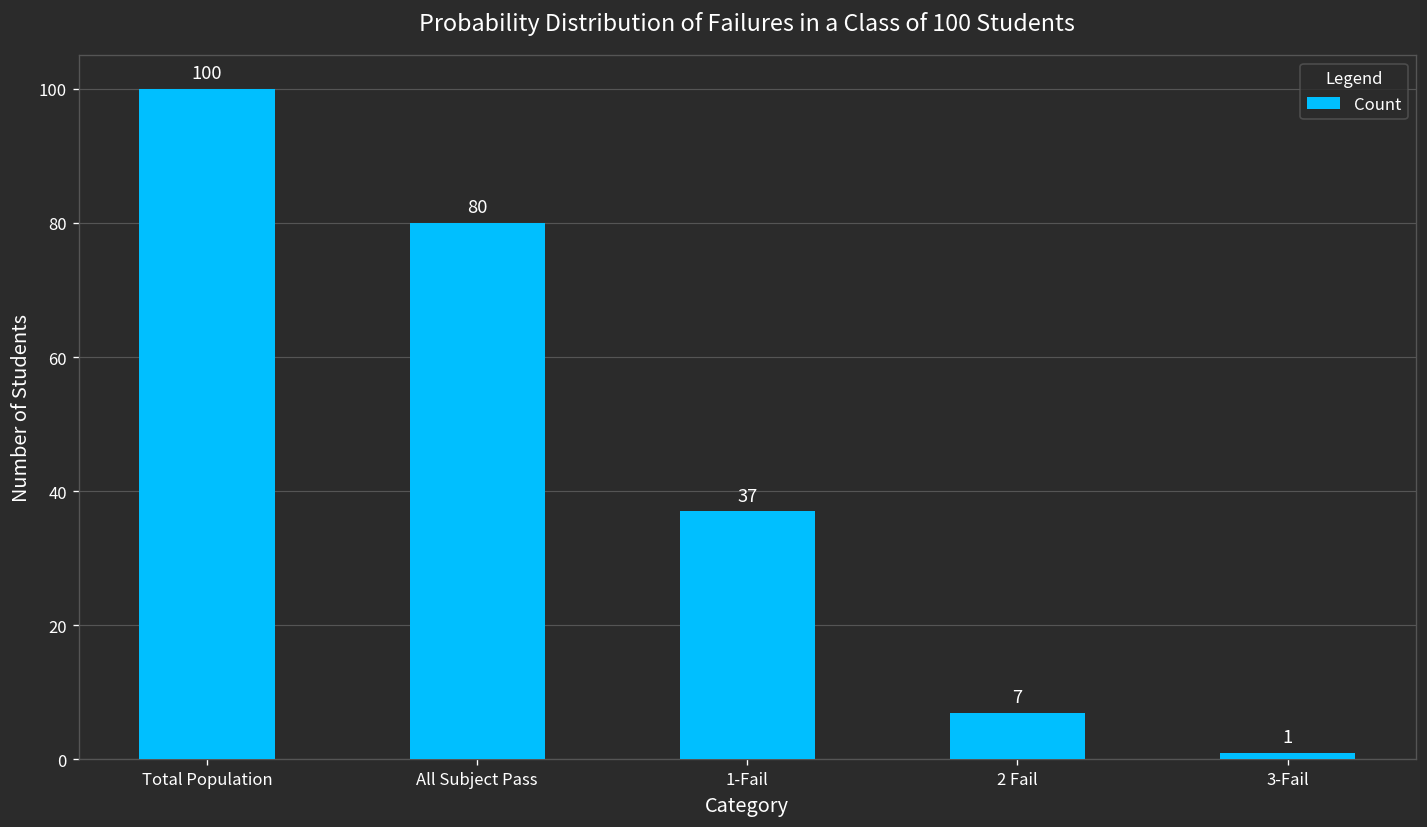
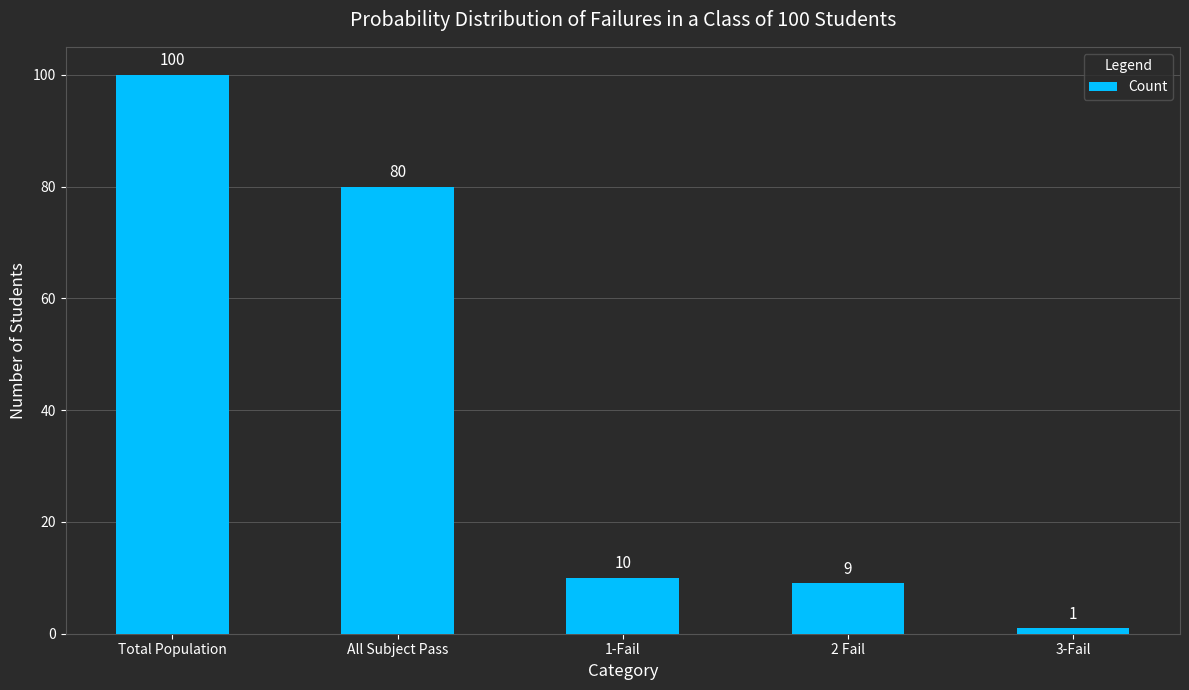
1-Fail: 37 -> 10
2 Fail: 7 -> 9
